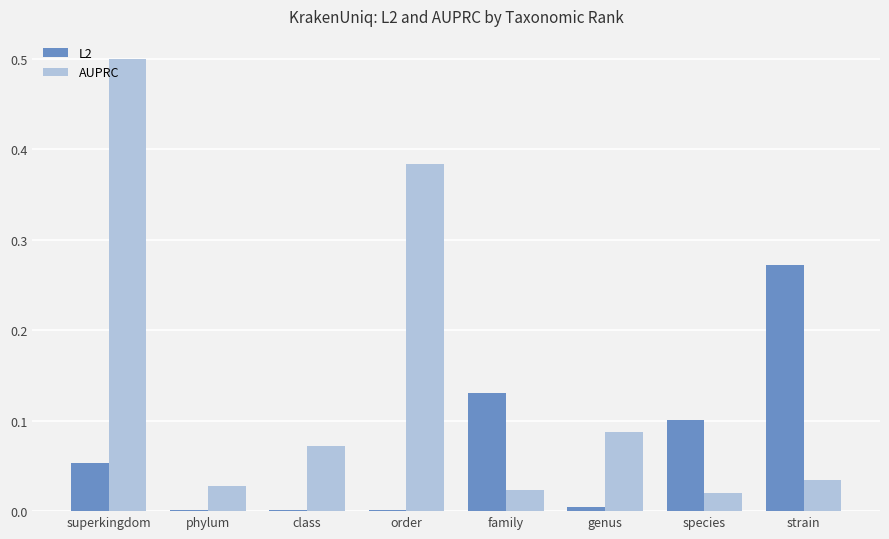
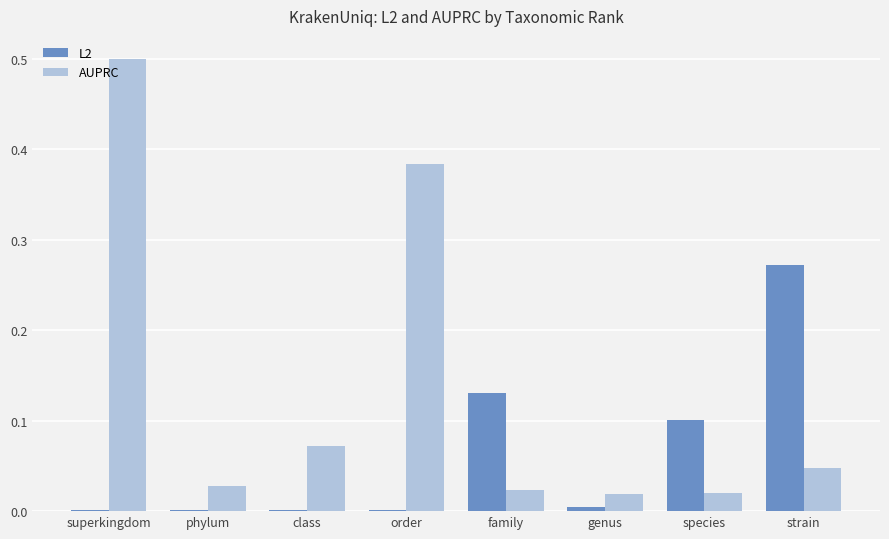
L2, superkingdom: 0.05 -> 0.00
AUPRC, genus: 0.09 -> 0.02
AUPRC, strain: 0.03 -> 0.05
